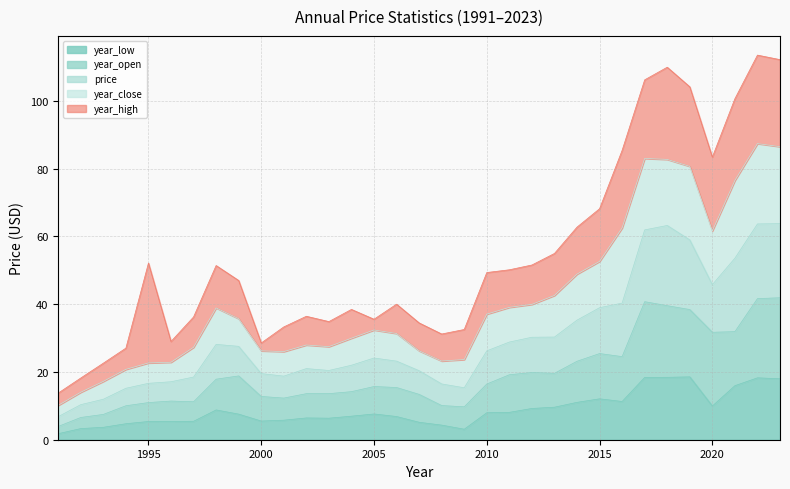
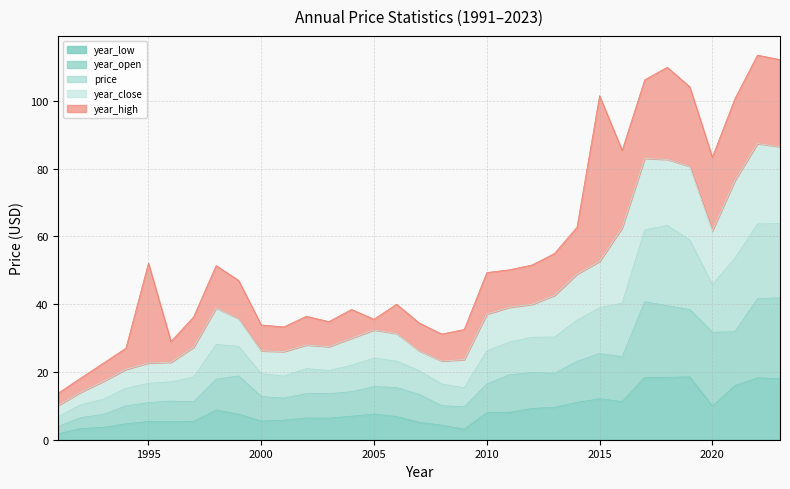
year_high, 2000: 2 -> 8
year_high, 2015: 16 -> 49
